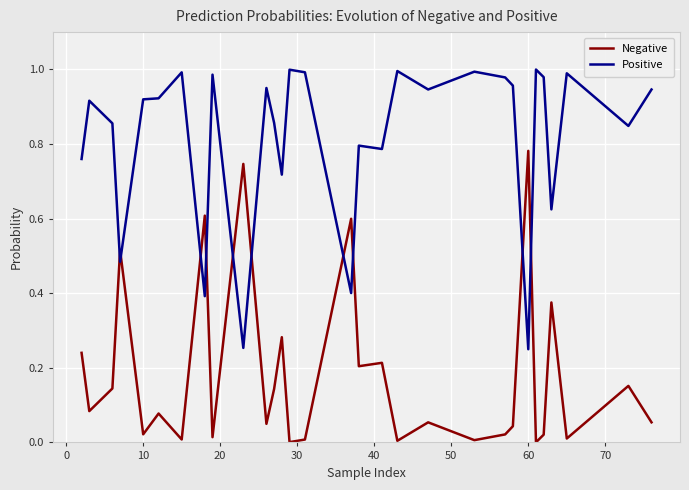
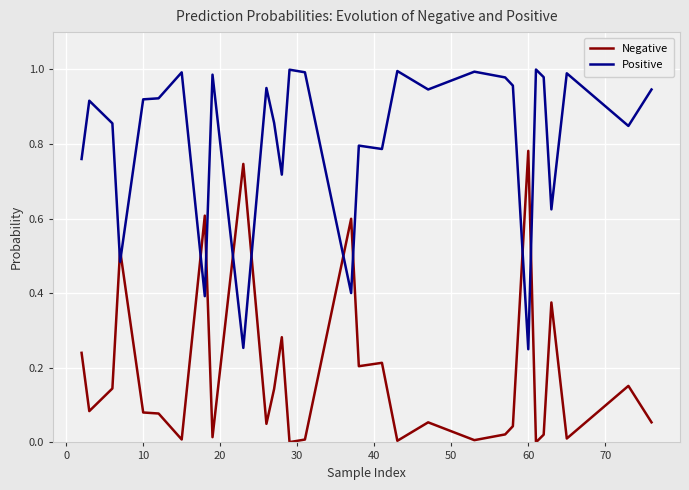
Negative, 10: 0.02 -> 0.08
